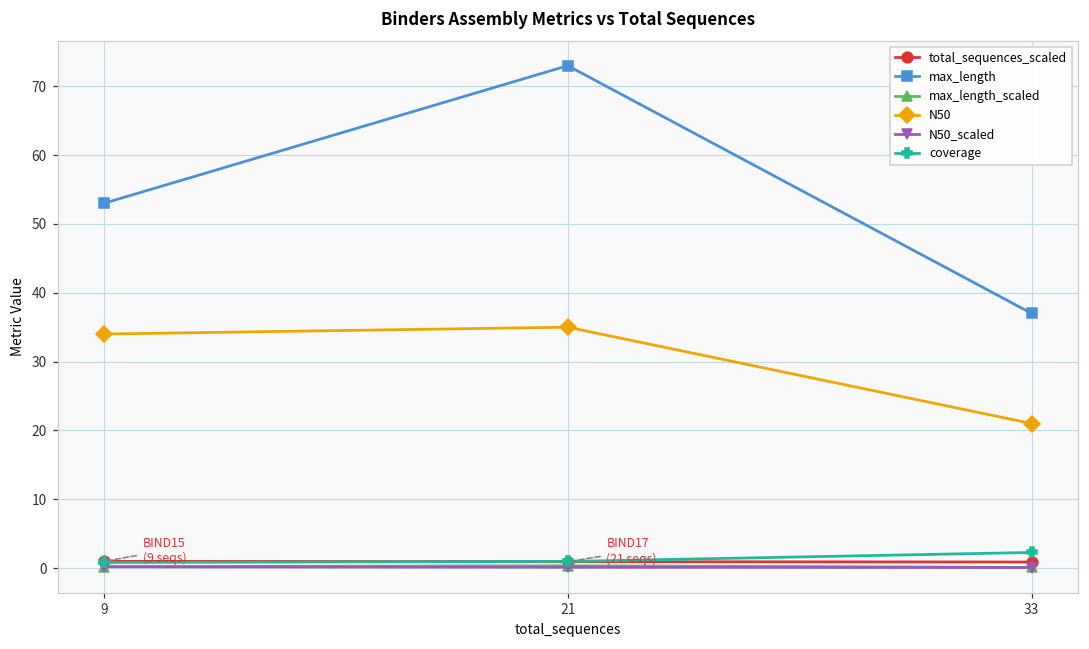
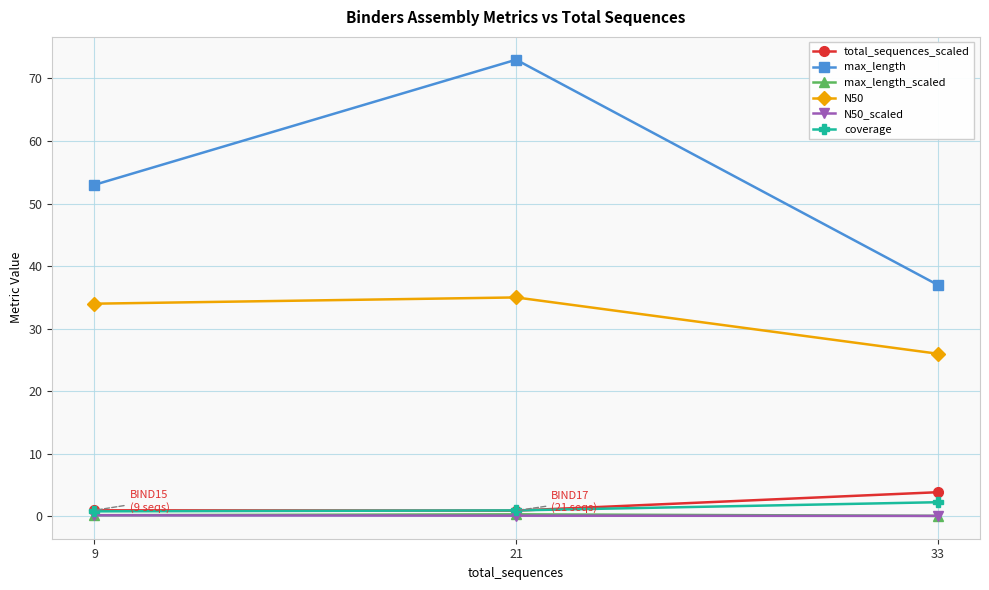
total_sequences_scaled, 33: 1 -> 4
N50, 33: 21 -> 26
